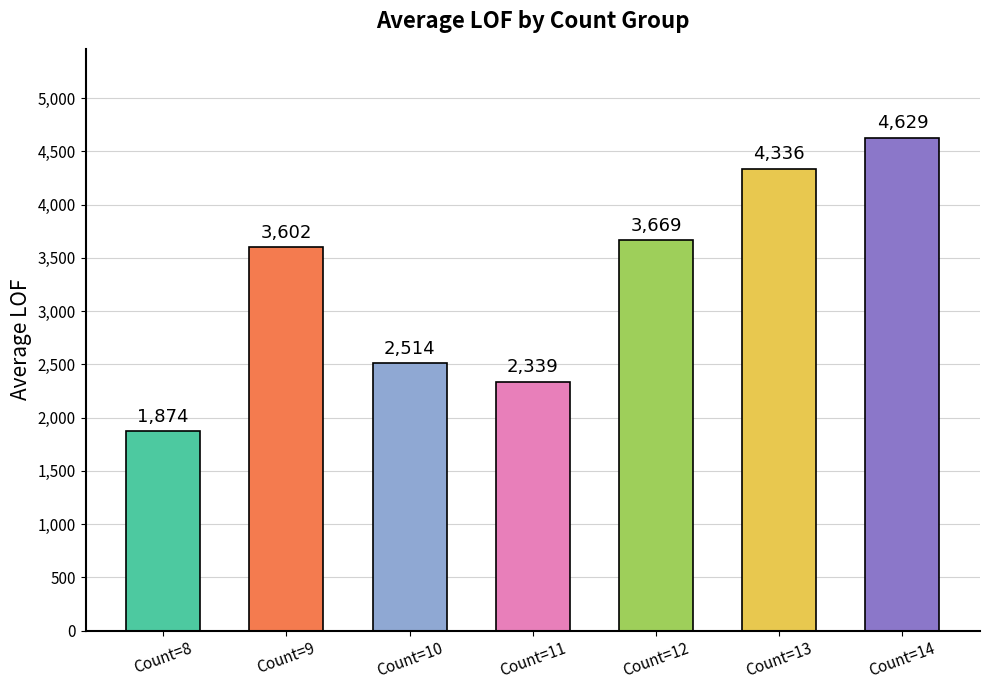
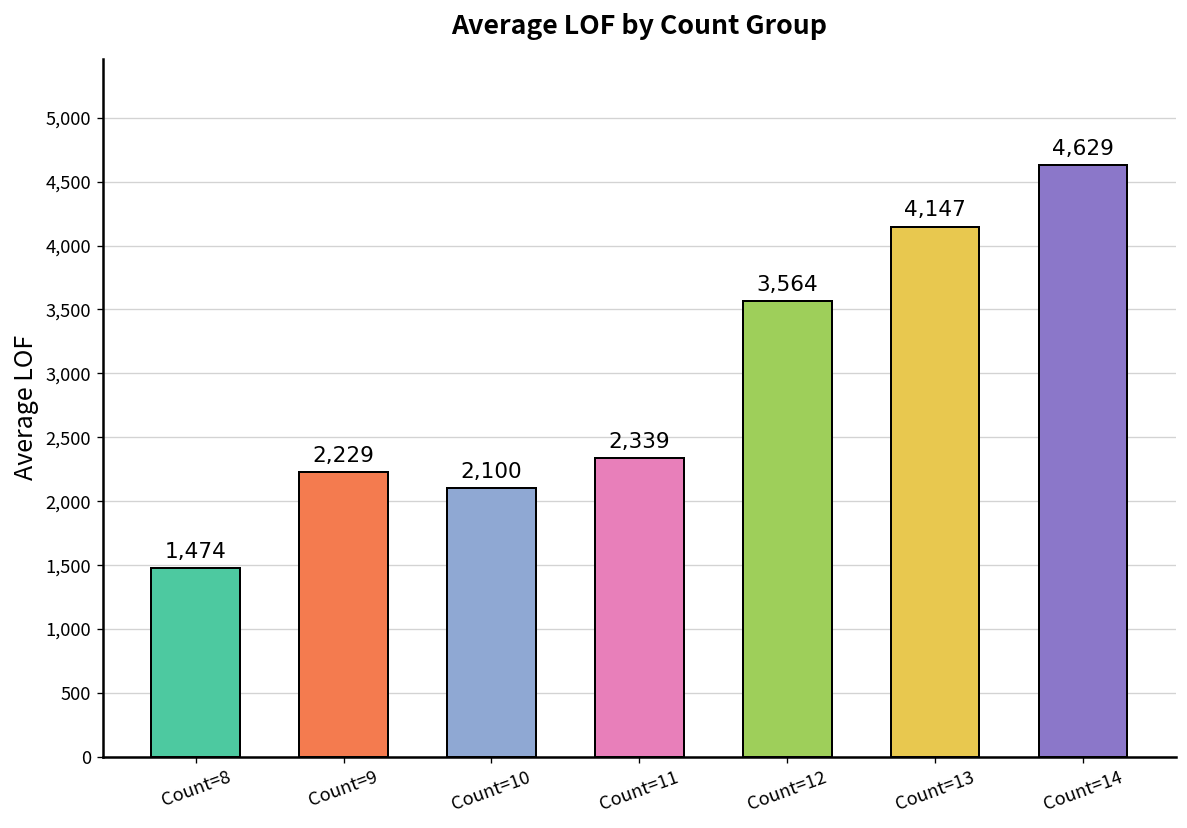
Count=8: 1,874 -> 1,474
Count=9: 3,602 -> 2,229
Count=10: 2,514 -> 2,100
Count=12: 3,669 -> 3,564
Count=13: 4,336 -> 4,147
